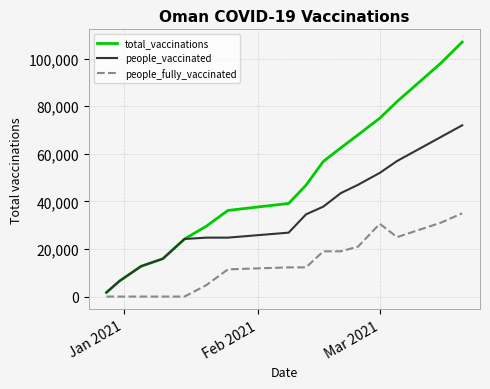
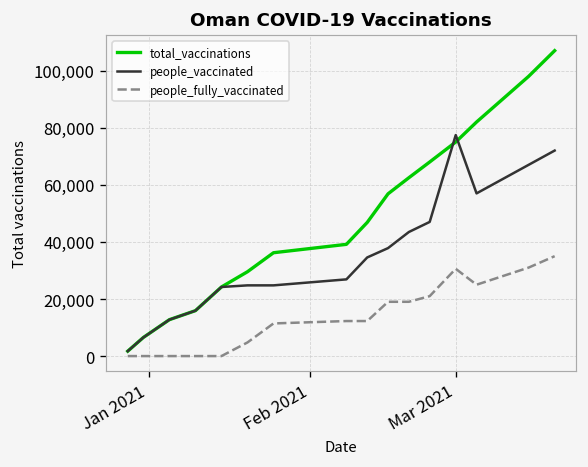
people_vaccinated, Mar 2021: 52,000 -> 77,000
